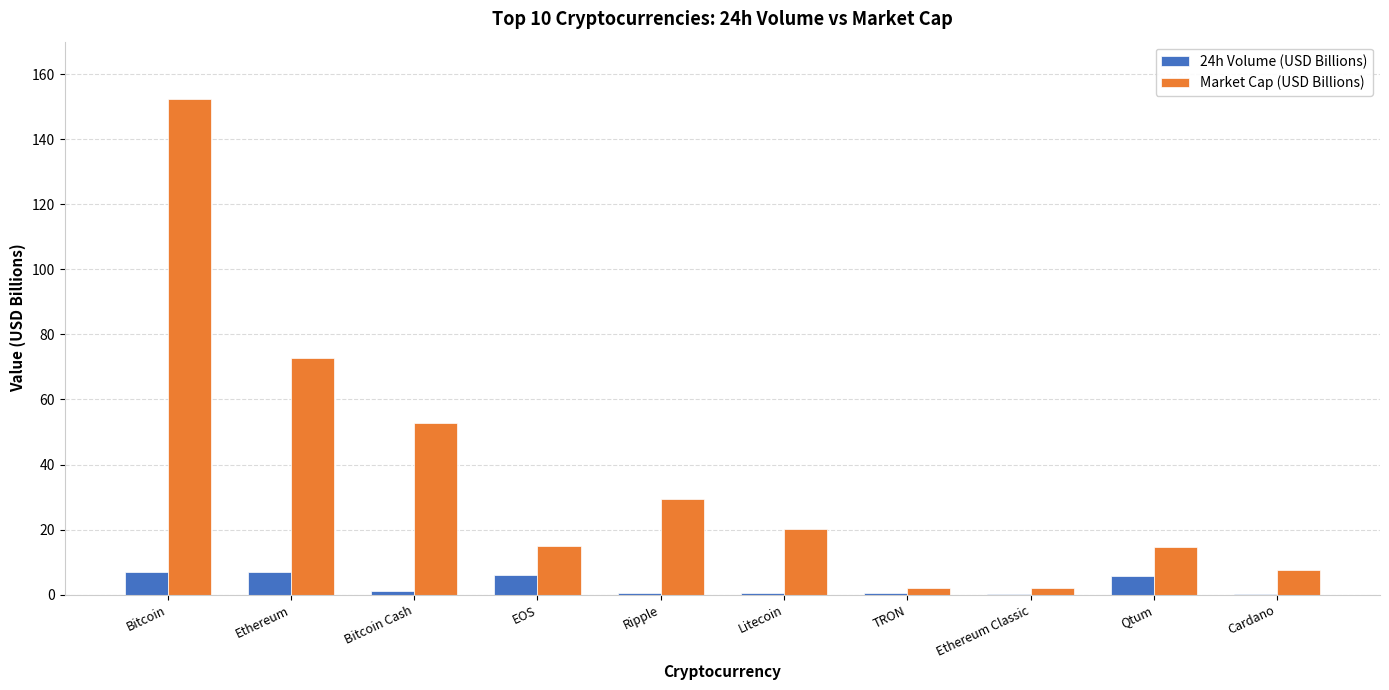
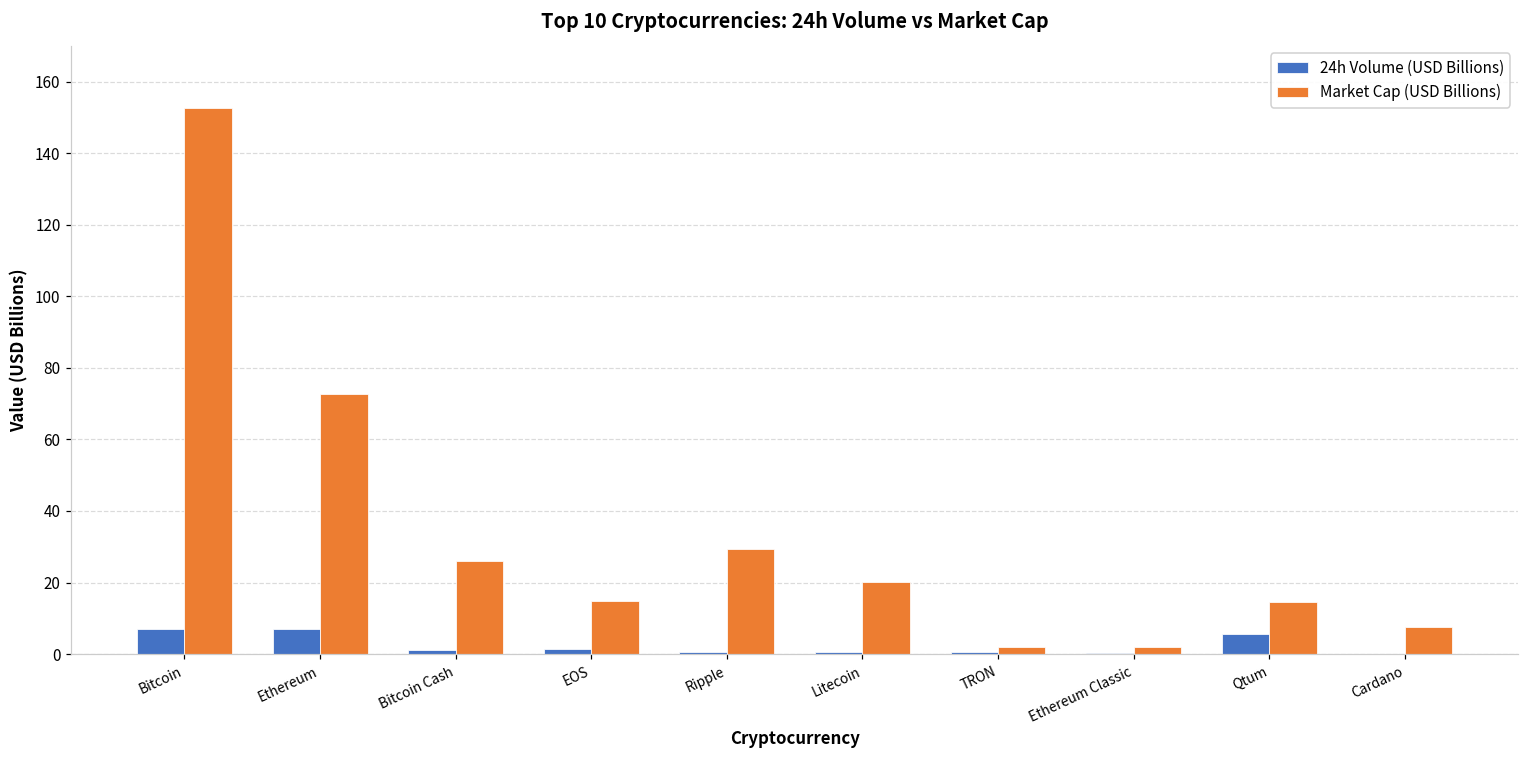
Market Cap (USD Billions), Bitcoin Cash: 53 -> 26
24h Volume (USD Billions), EOS: 6 -> 1
